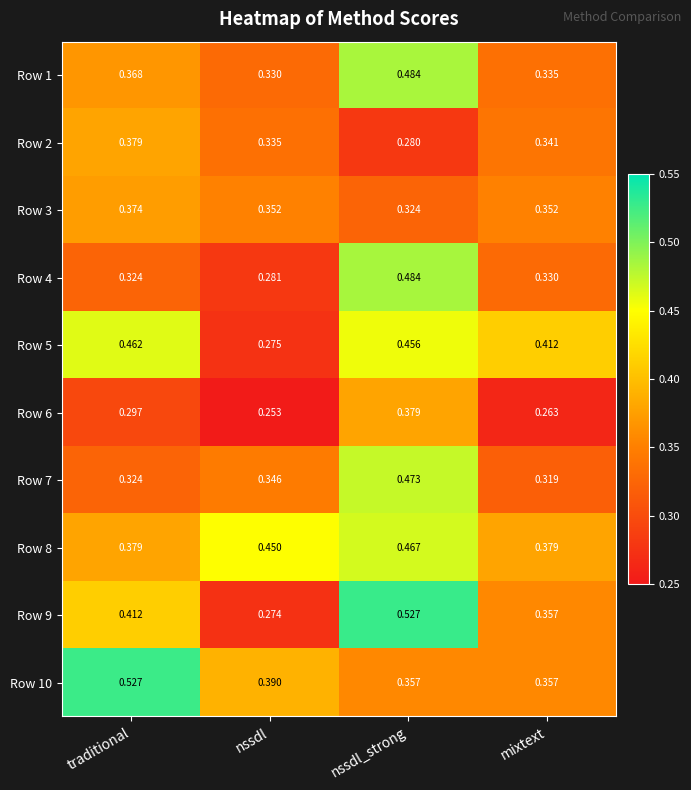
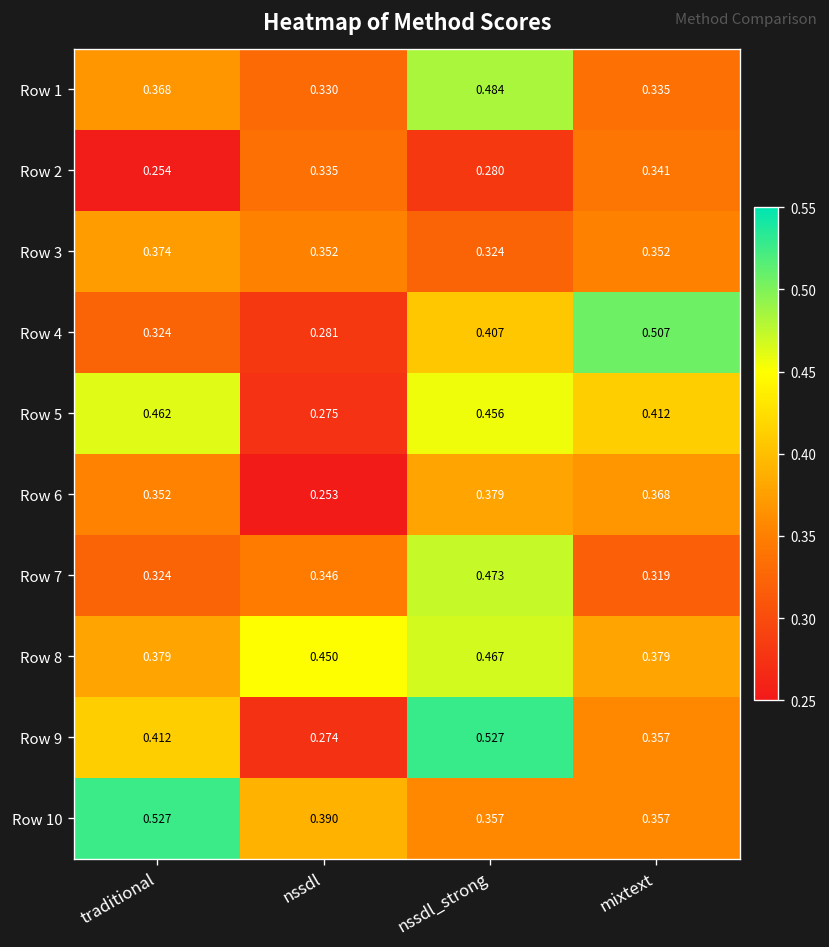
Row 2, traditional: 0.379 -> 0.254
Row 4, nssdl_strong: 0.484 -> 0.407
Row 4, mixtext: 0.330 -> 0.507
Row 6, traditional: 0.297 -> 0.352
Row 6, mixtext: 0.263 -> 0.368
